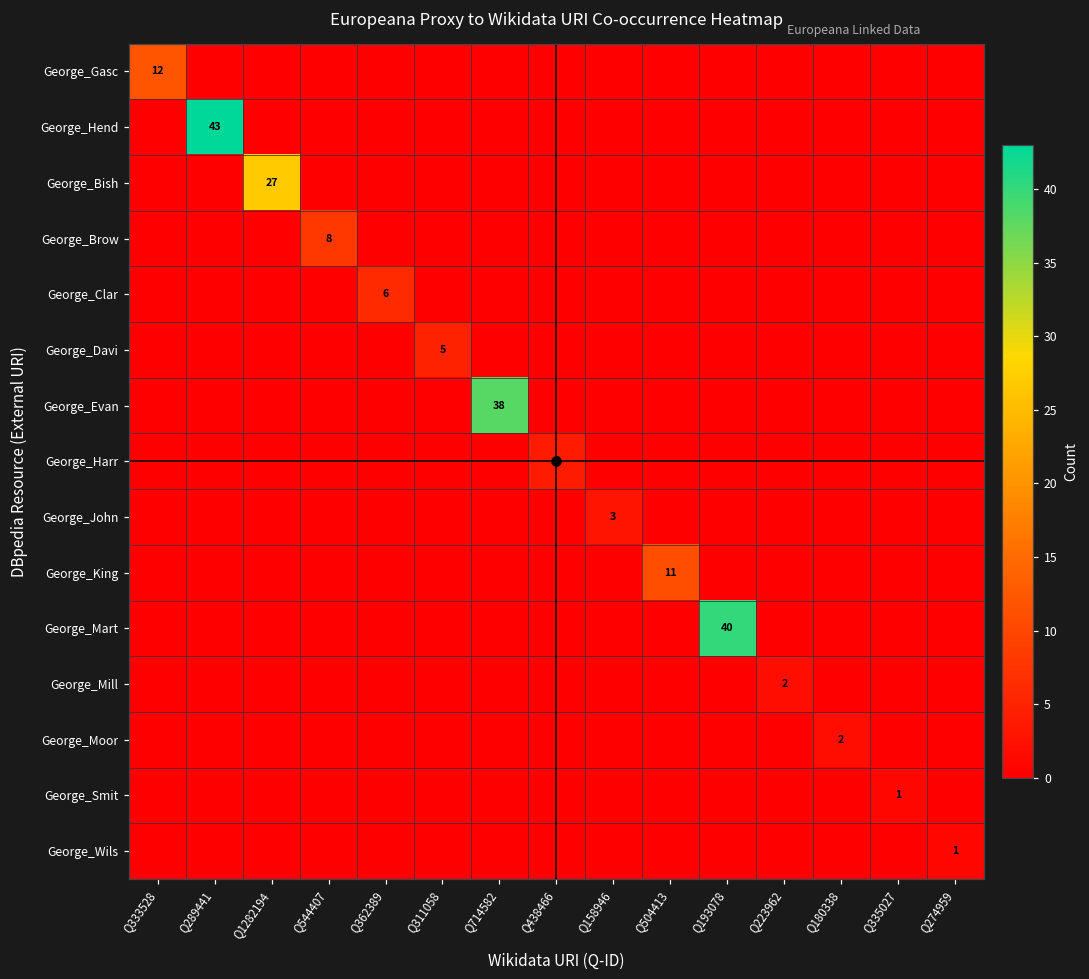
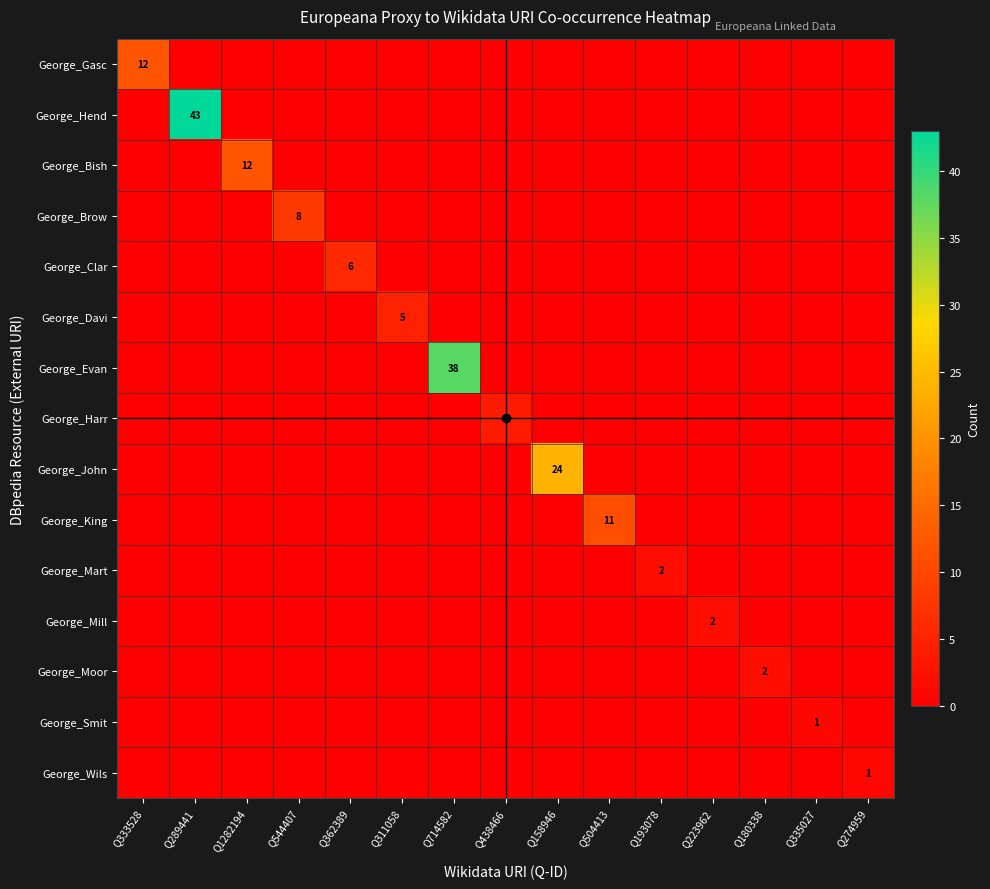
George_Bish, Q1282194: 27 -> 12
George_John, Q158946: 3 -> 24
George_Mart, Q193078: 40 -> 2
